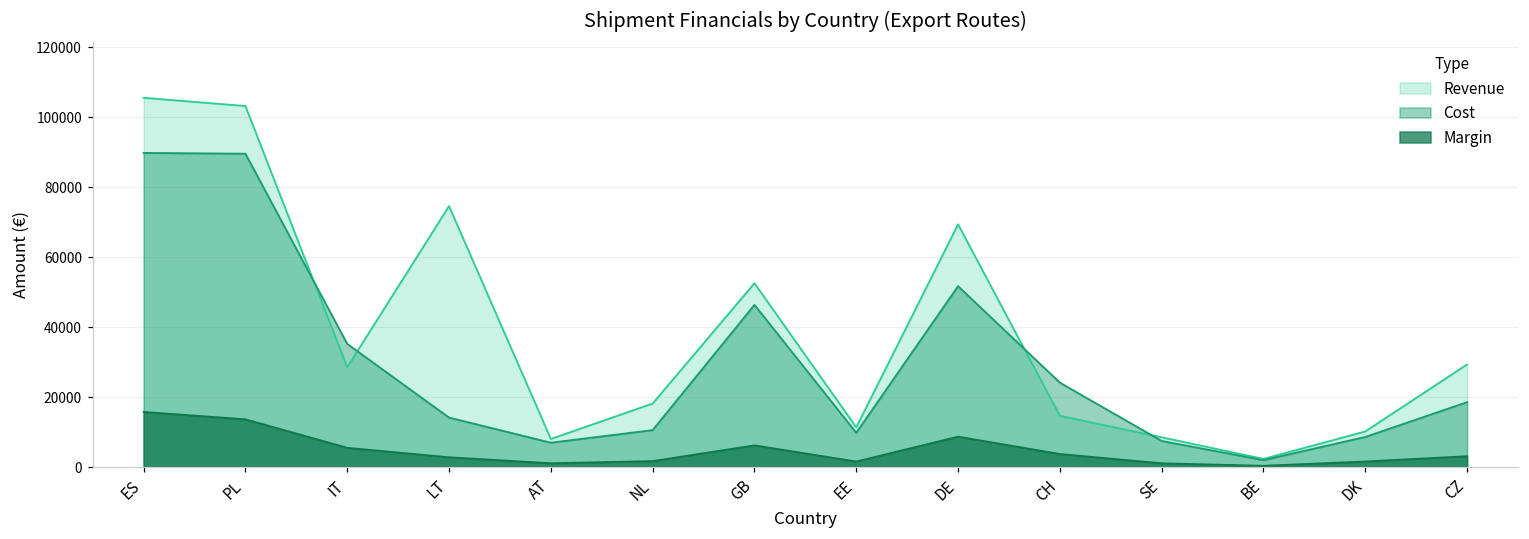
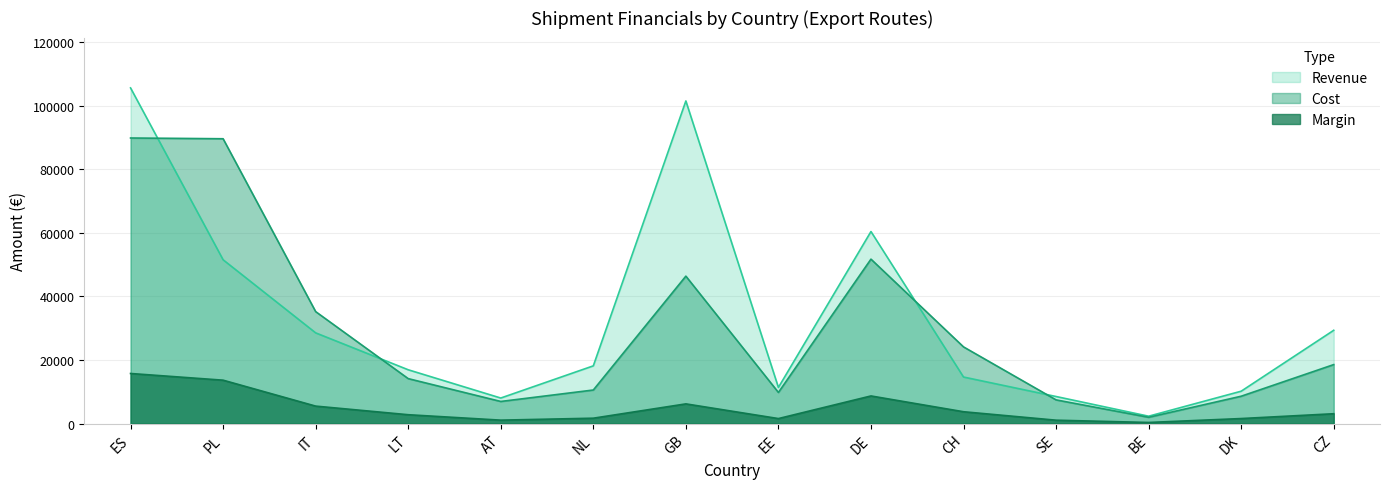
Revenue, PL: 103000 -> 52000
Revenue, LT: 75000 -> 17000
Revenue, GB: 53000 -> 101000
Revenue, DE: 69000 -> 60000
